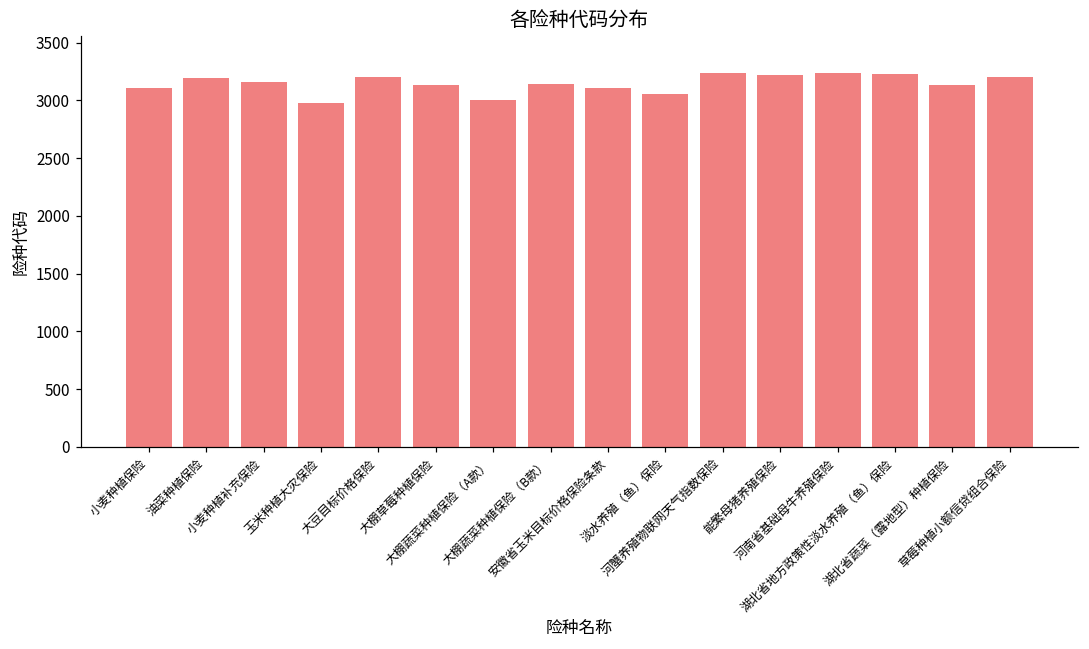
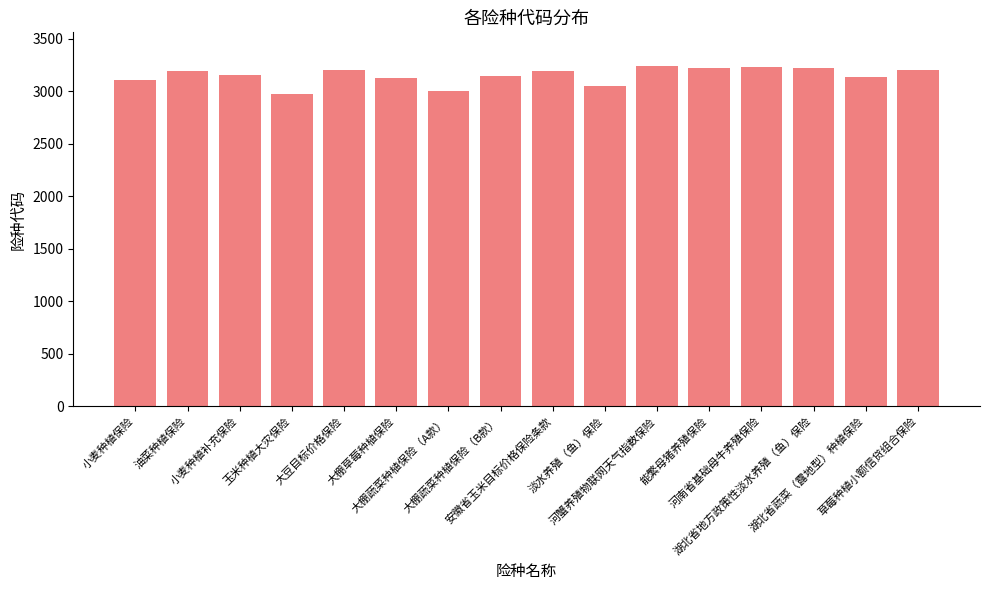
安徽省玉米目标价格保险条款: 3110 -> 3200
